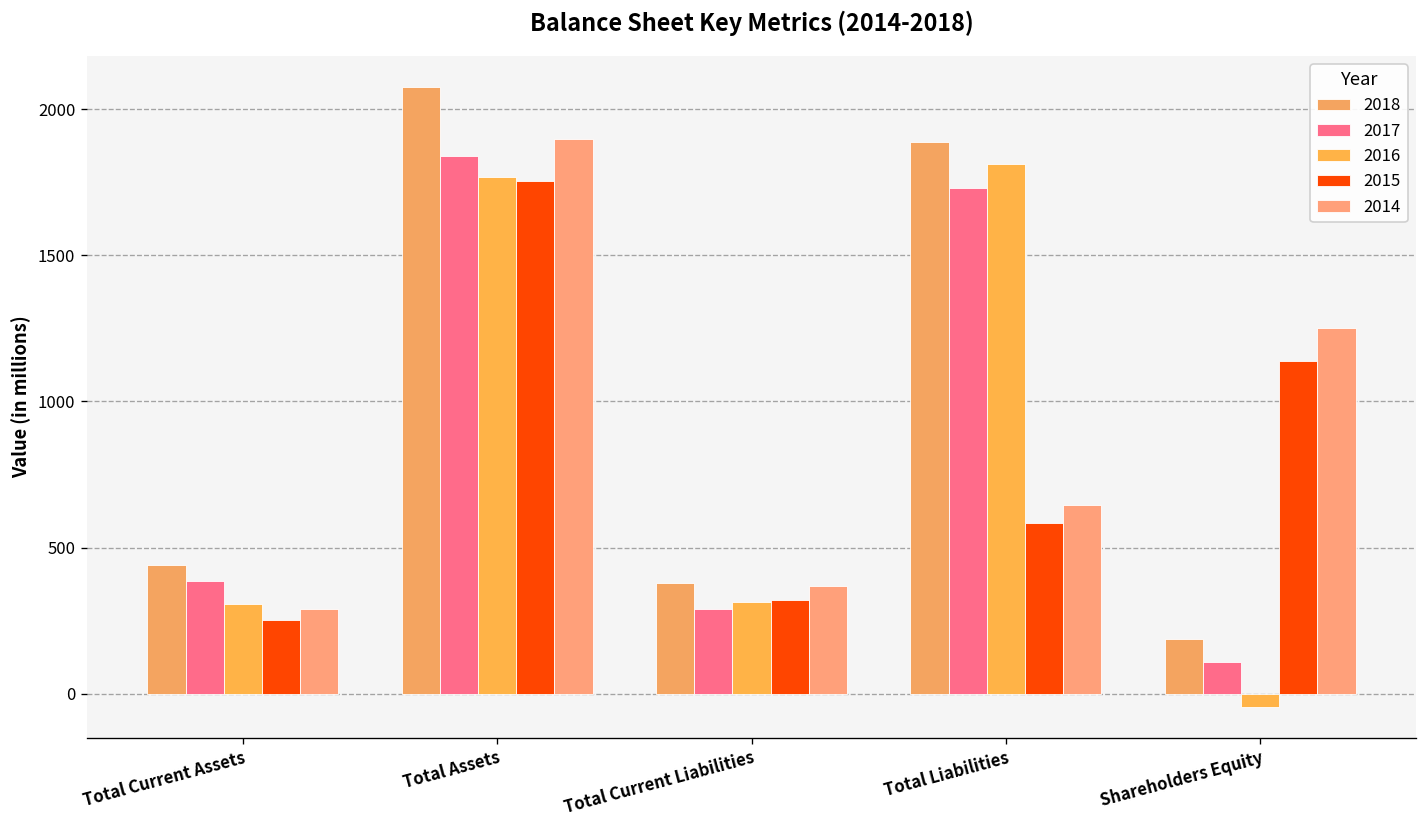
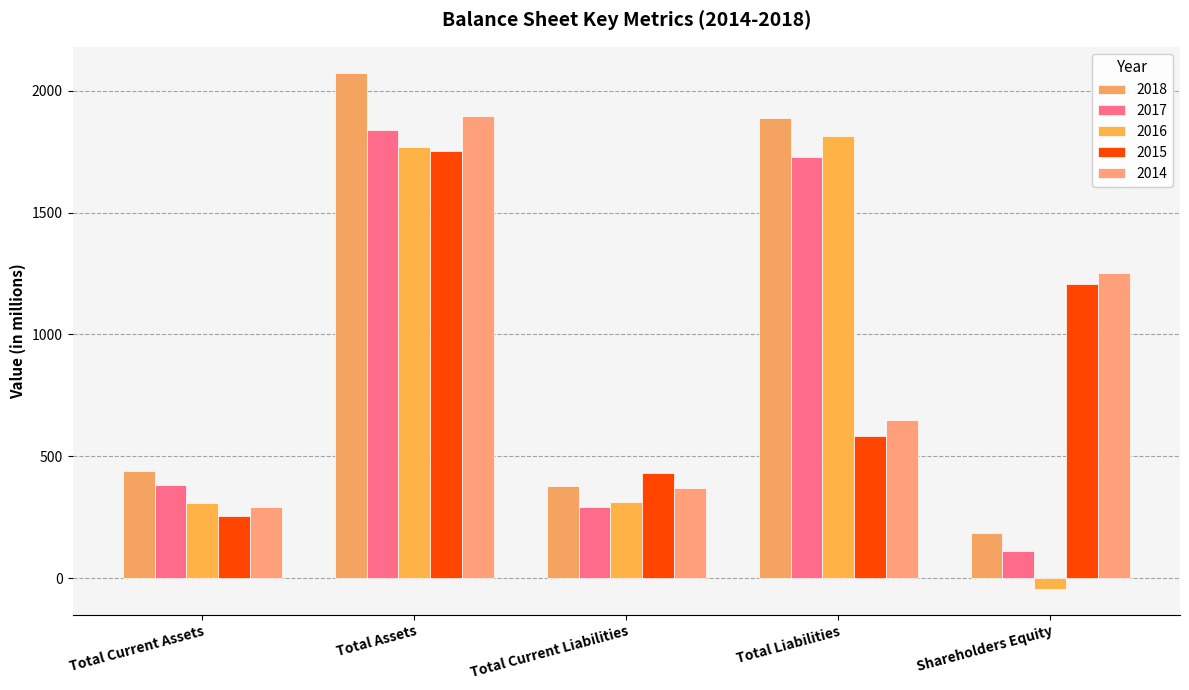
2015, Total Current Liabilities: 320 -> 430
2015, Shareholders Equity: 1140 -> 1210
